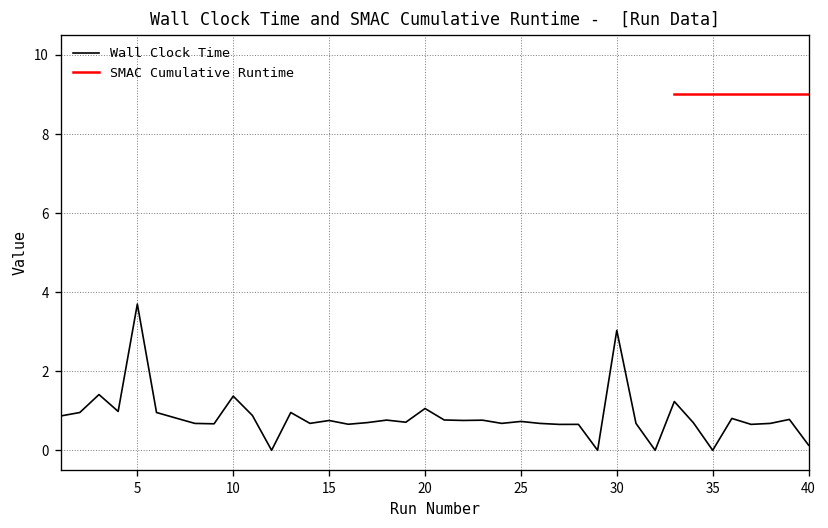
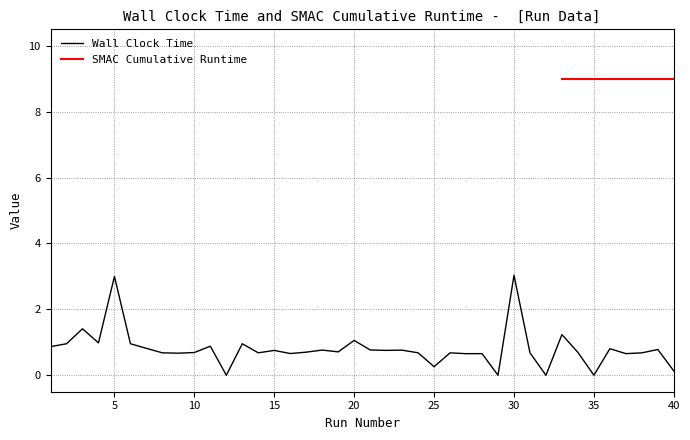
Wall Clock Time, 5: 3.7 -> 3.0
Wall Clock Time, 10: 1.4 -> 0.7
Wall Clock Time, 25: 0.7 -> 0.3
